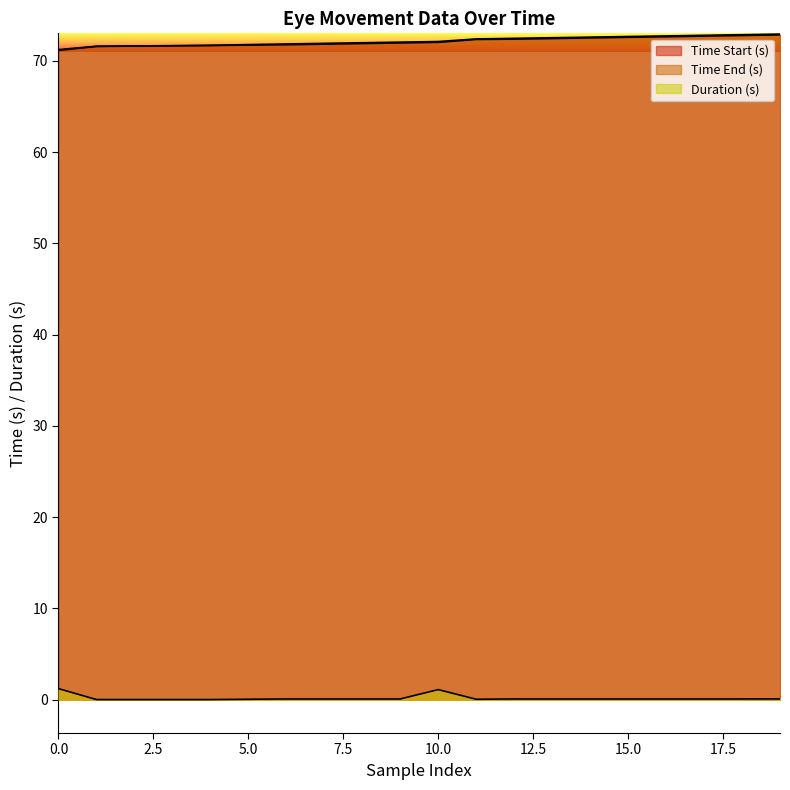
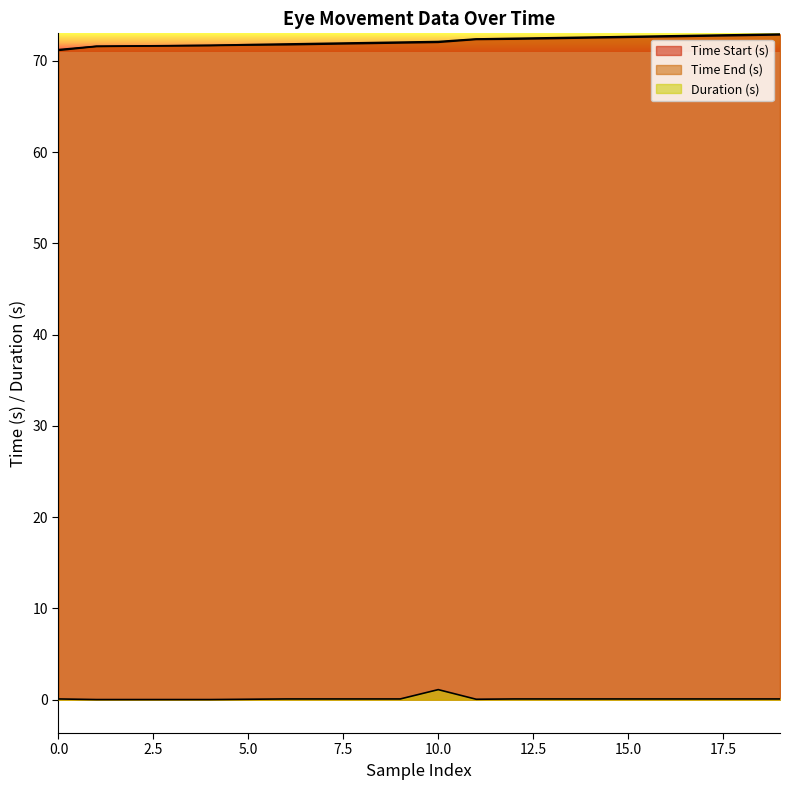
Duration (s), 0.0: 1 -> 0
